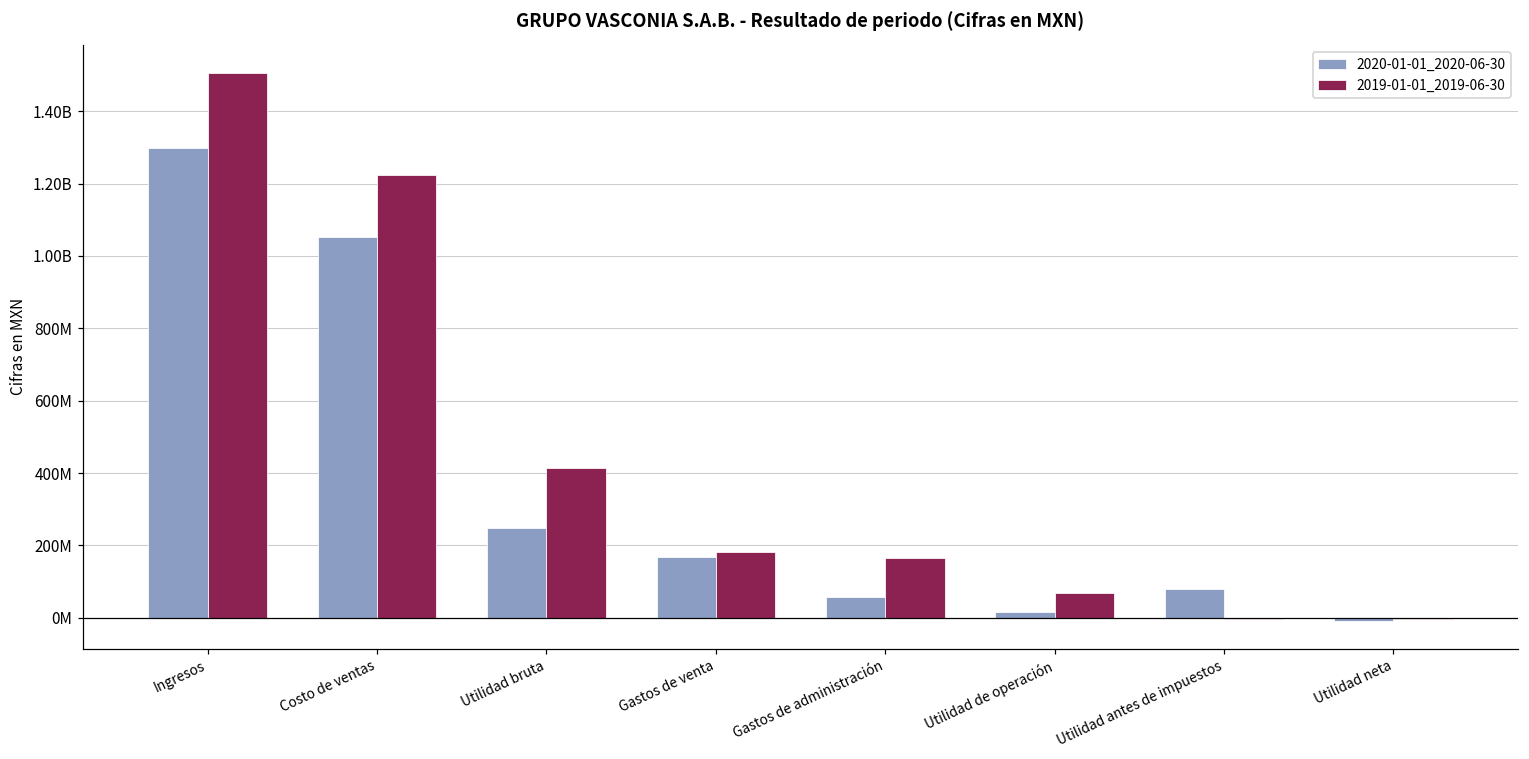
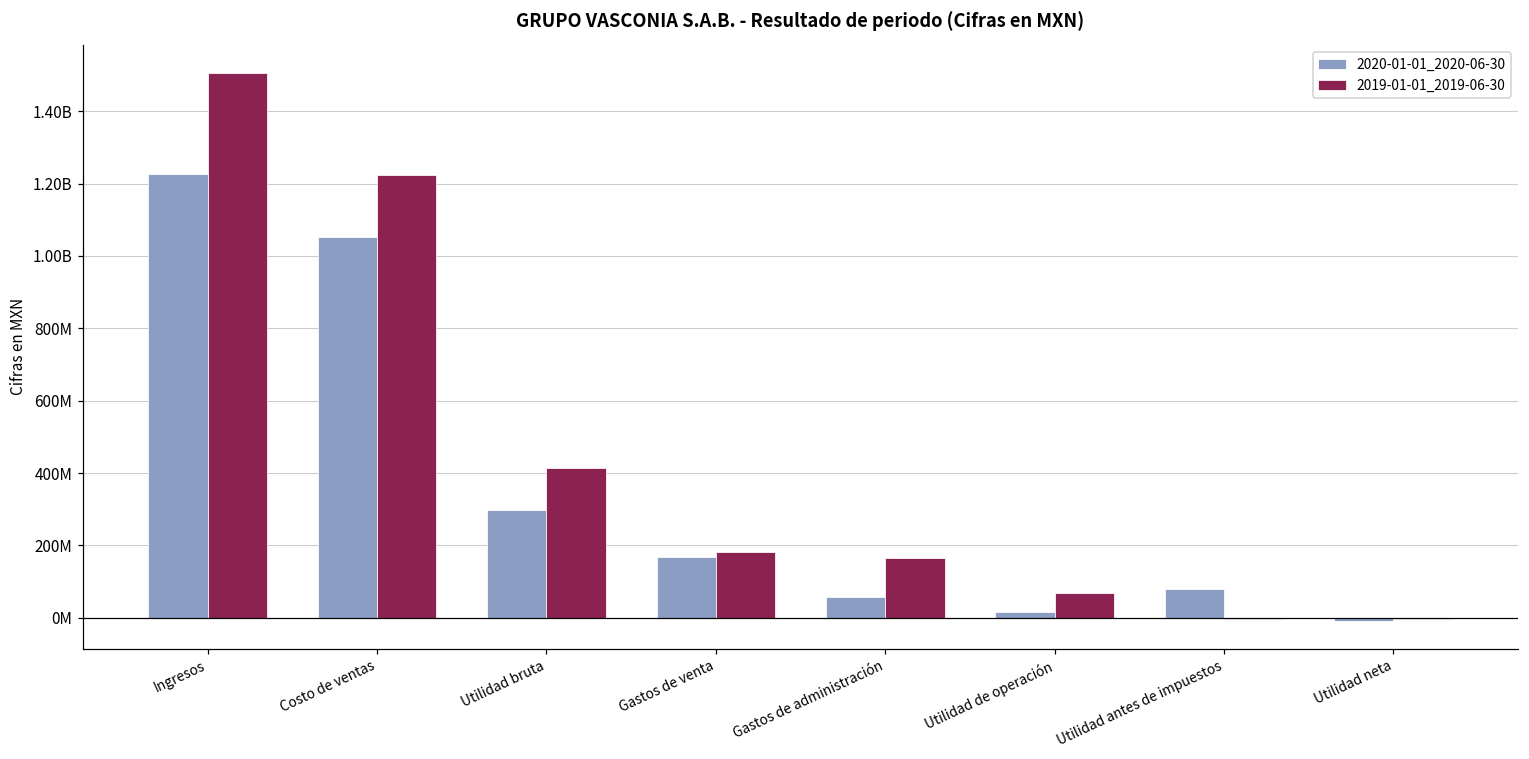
2020-01-01_2020-06-30, Ingresos: 1300000000 -> 1230000000
2020-01-01_2020-06-30, Utilidad bruta: 250000000 -> 300000000
